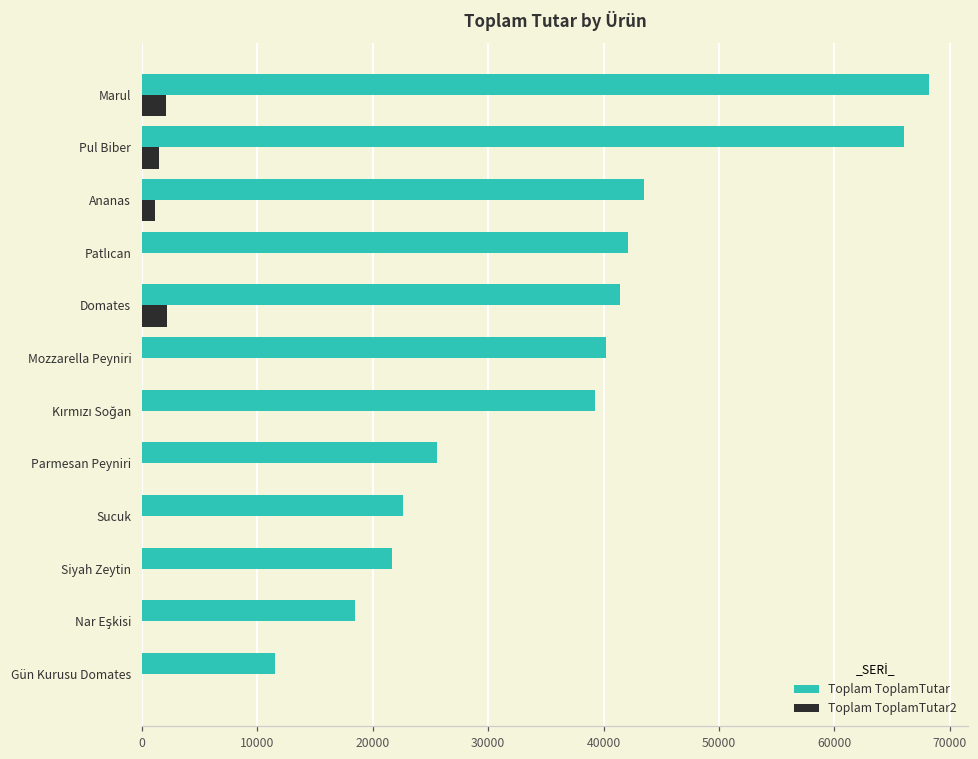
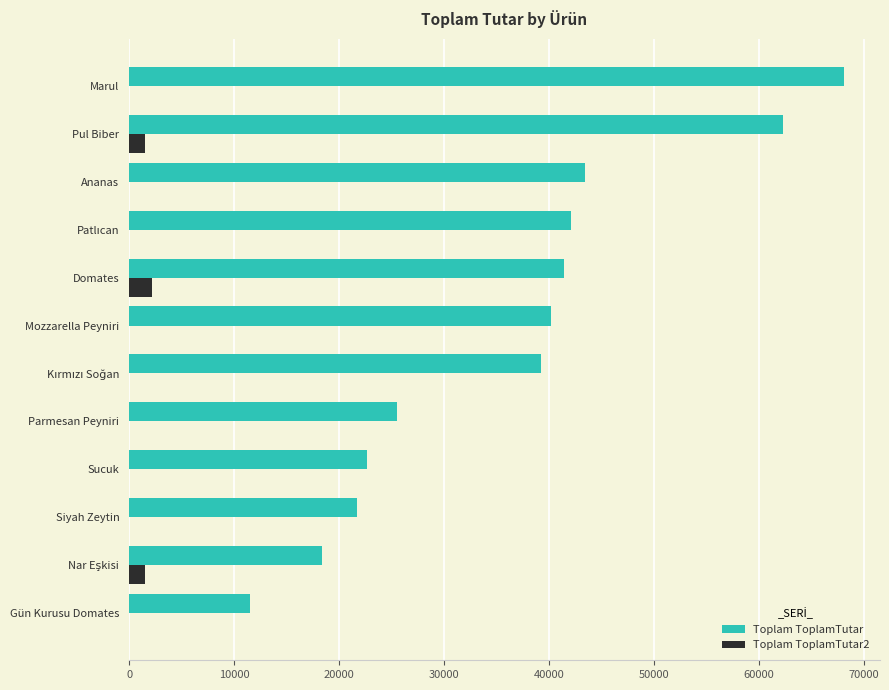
Toplam ToplamTutar2, Marul: 2100 -> 0
Toplam ToplamTutar, Pul Biber: 66000 -> 62300
Toplam ToplamTutar2, Ananas: 1100 -> 0
Toplam ToplamTutar2, Nar Eşkisi: 0 -> 1600
